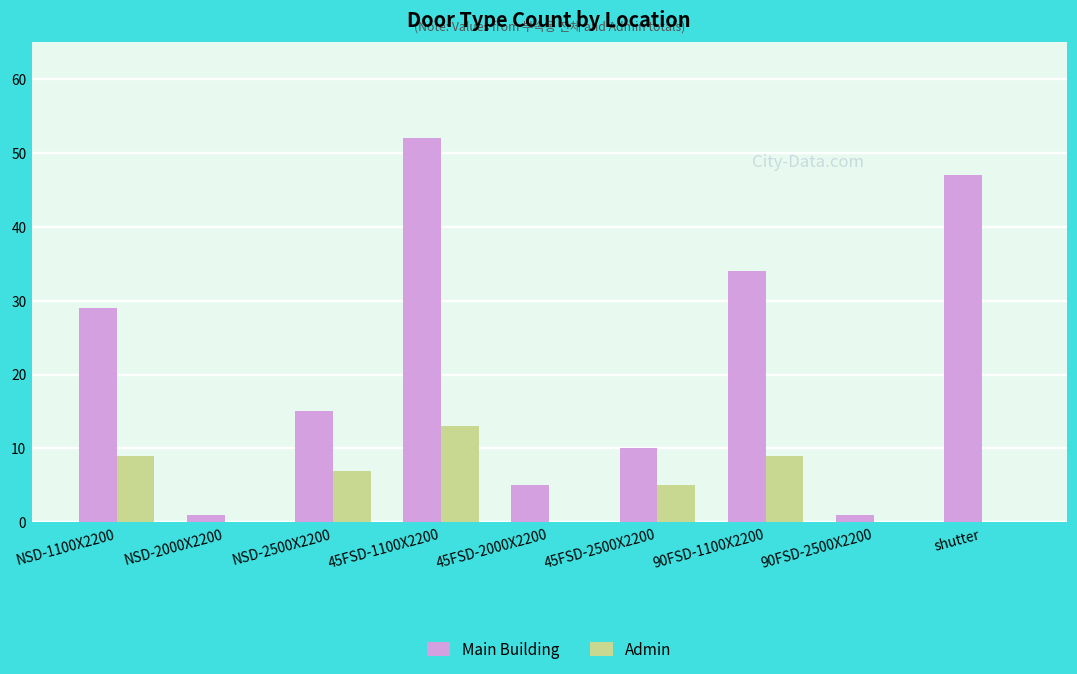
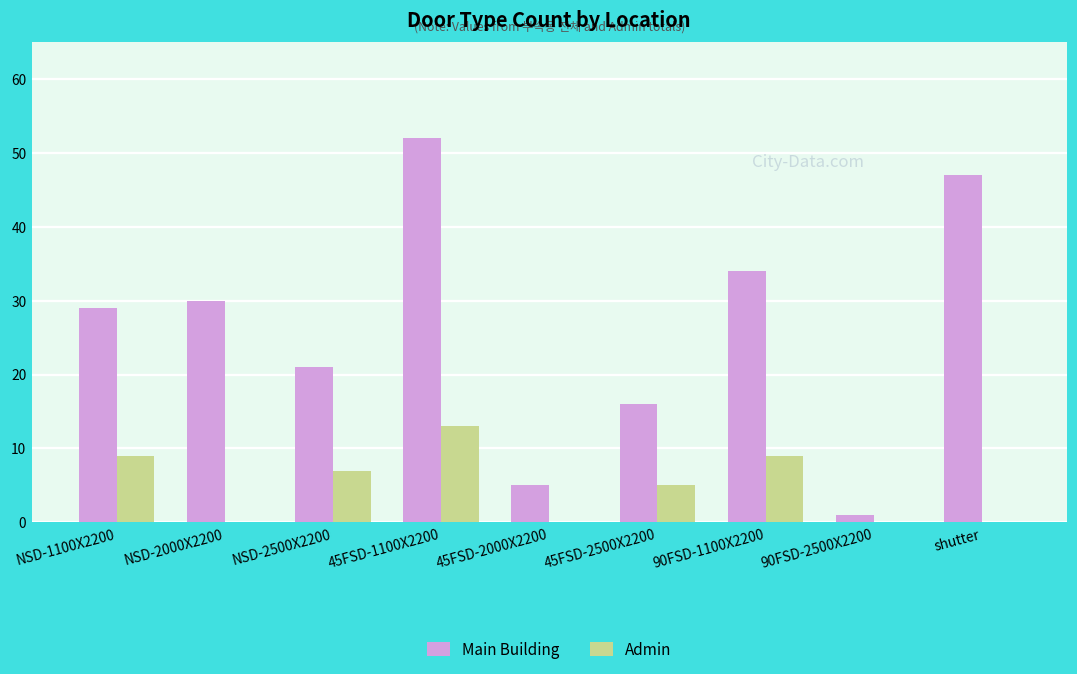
Main Building, NSD-2000X2200: 1 -> 30
Main Building, NSD-2500X2200: 15 -> 21
Main Building, 45FSD-2500X2200: 10 -> 16
